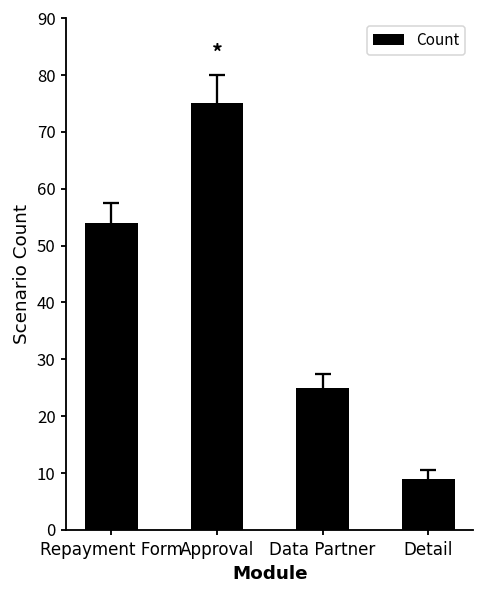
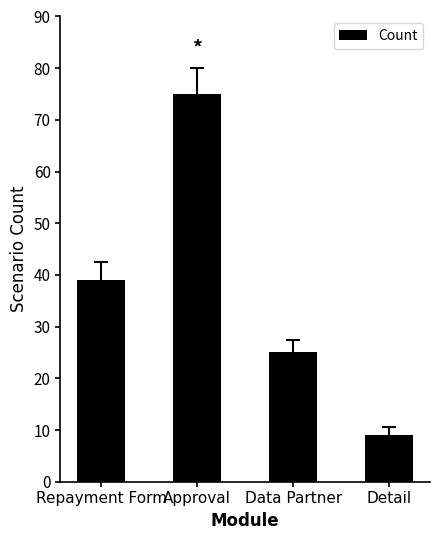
Count, Repayment Form: 54 -> 39
